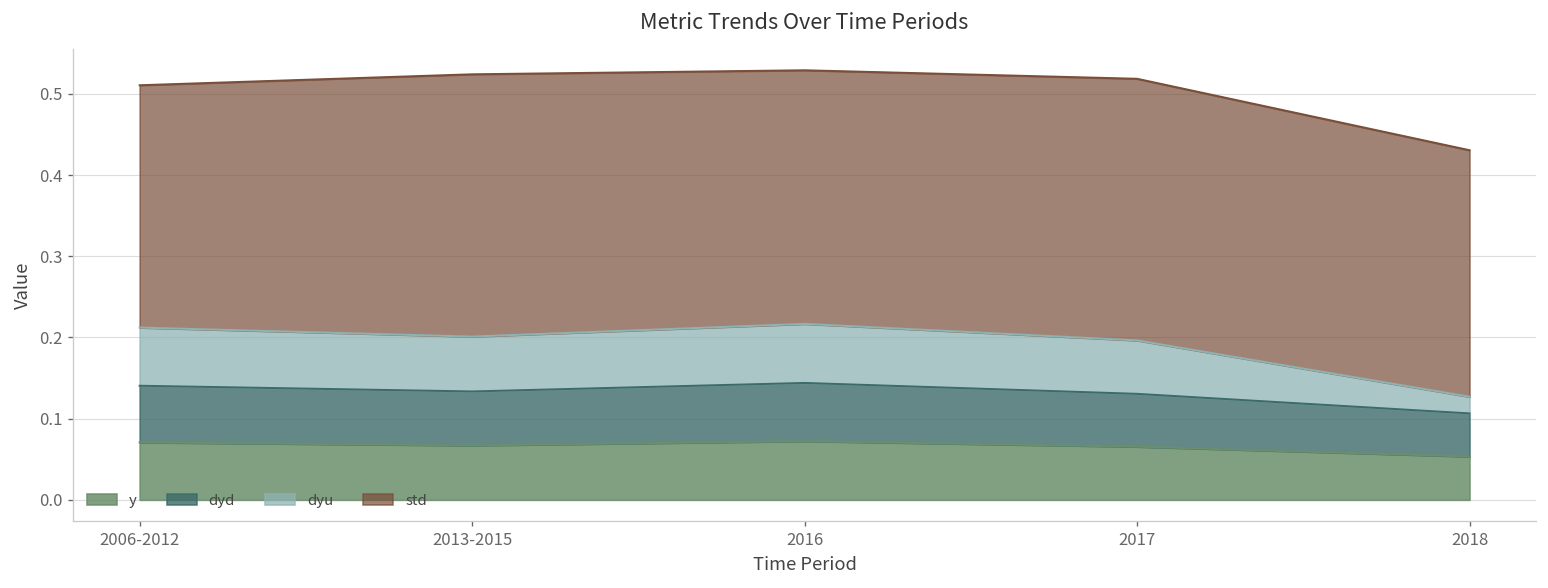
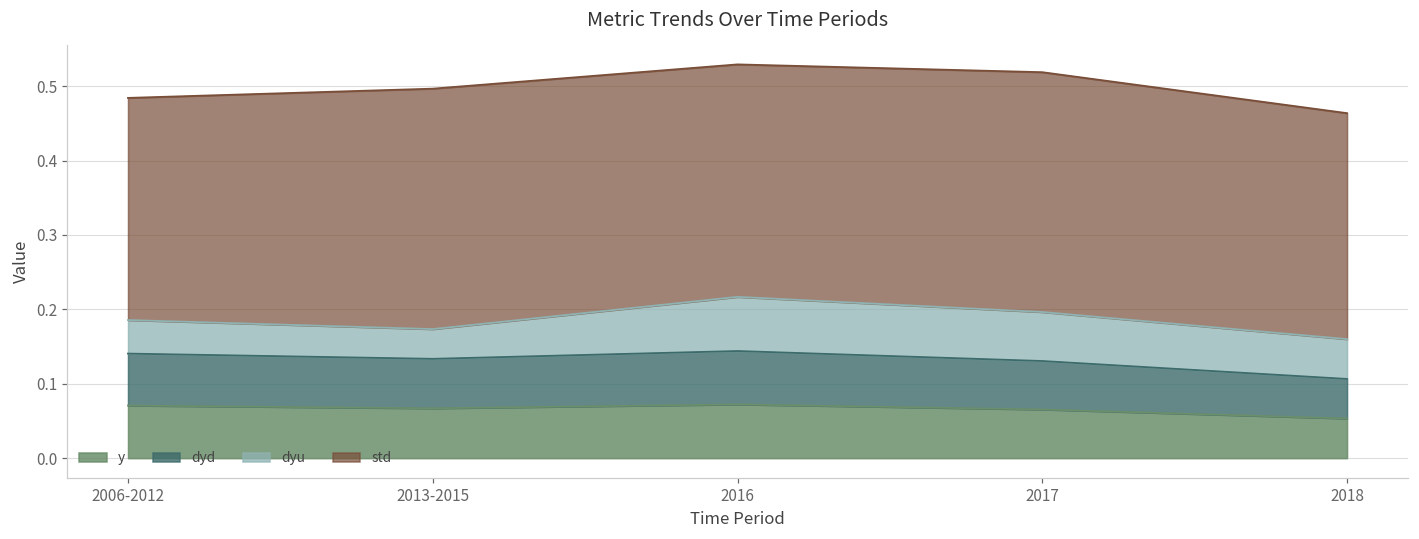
dyu, 2006-2012: 0.07 -> 0.05
dyu, 2013-2015: 0.07 -> 0.04
dyu, 2018: 0.02 -> 0.05
